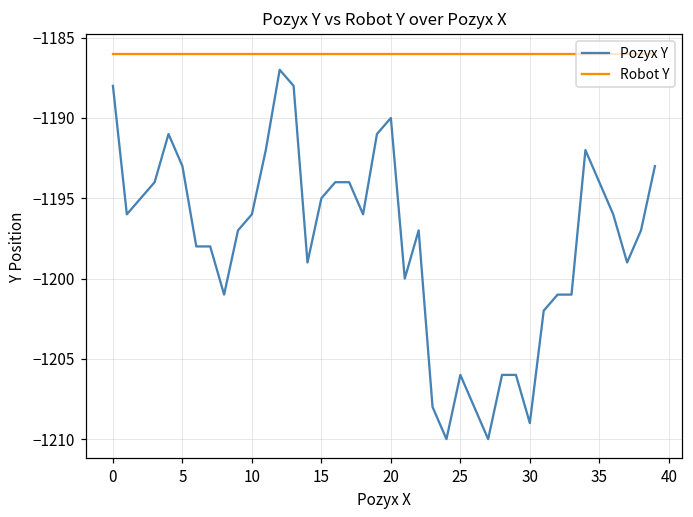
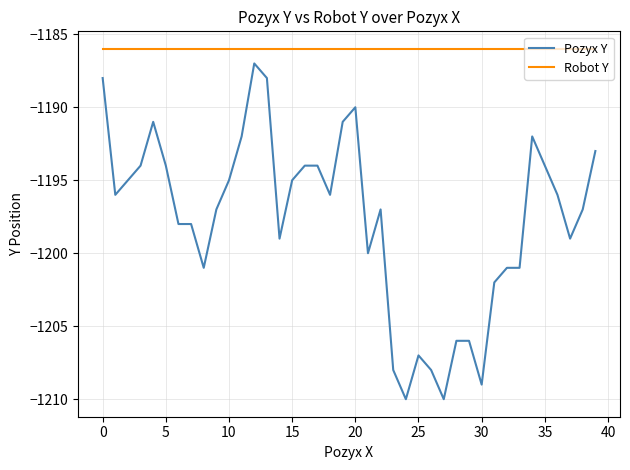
Pozyx Y, 5: -1193 -> -1194
Pozyx Y, 10: -1196 -> -1195
Pozyx Y, 25: -1206 -> -1207
